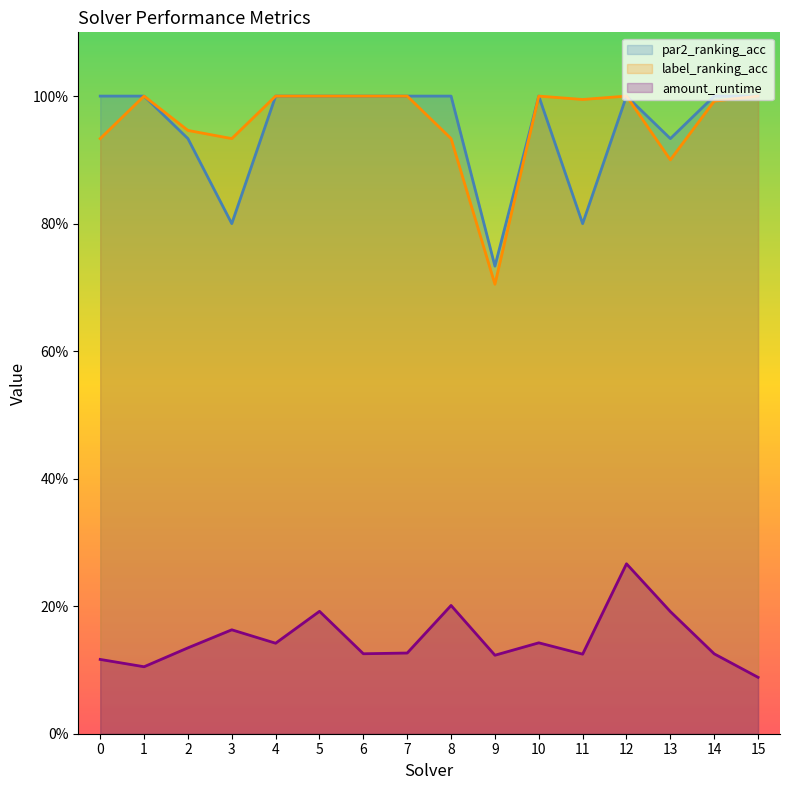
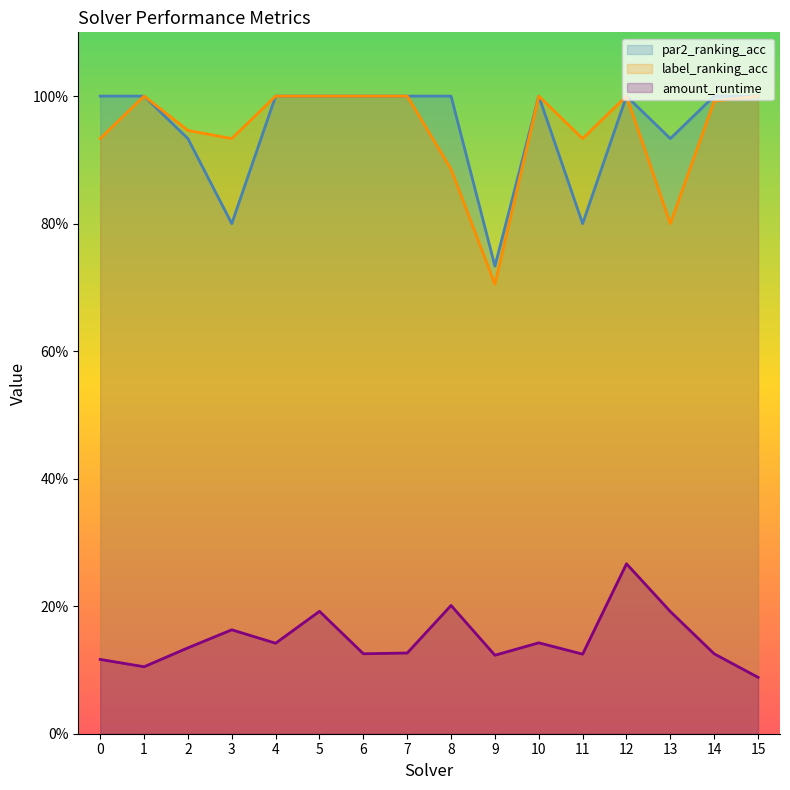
label_ranking_acc, 8: 93% -> 89%
label_ranking_acc, 11: 99% -> 93%
label_ranking_acc, 13: 90% -> 80%
